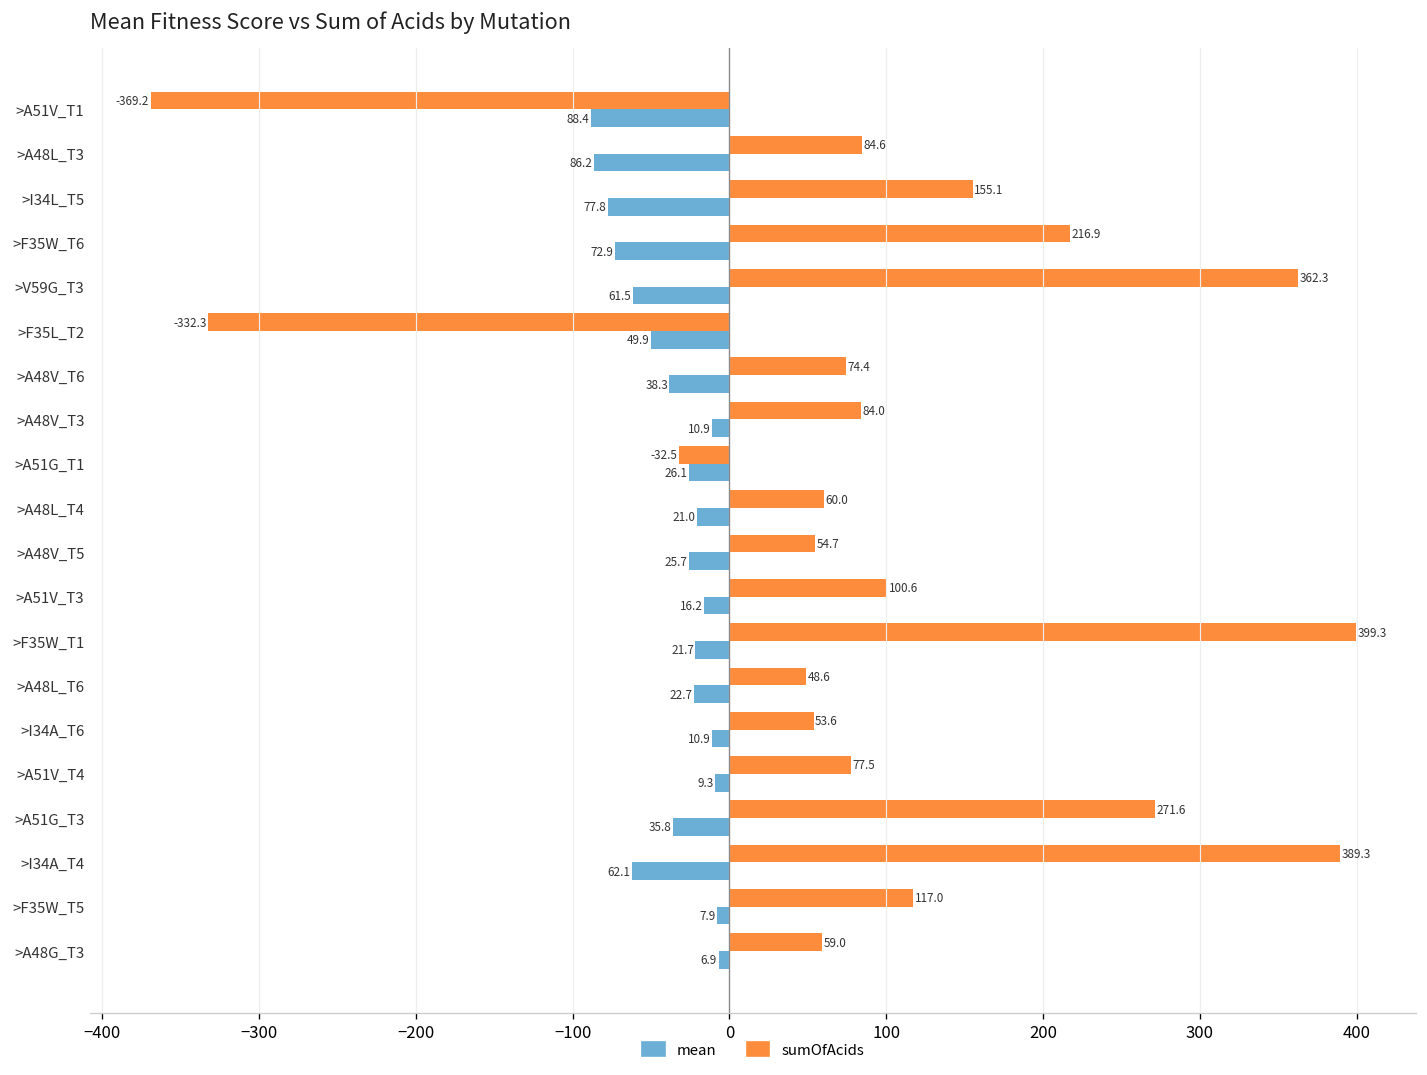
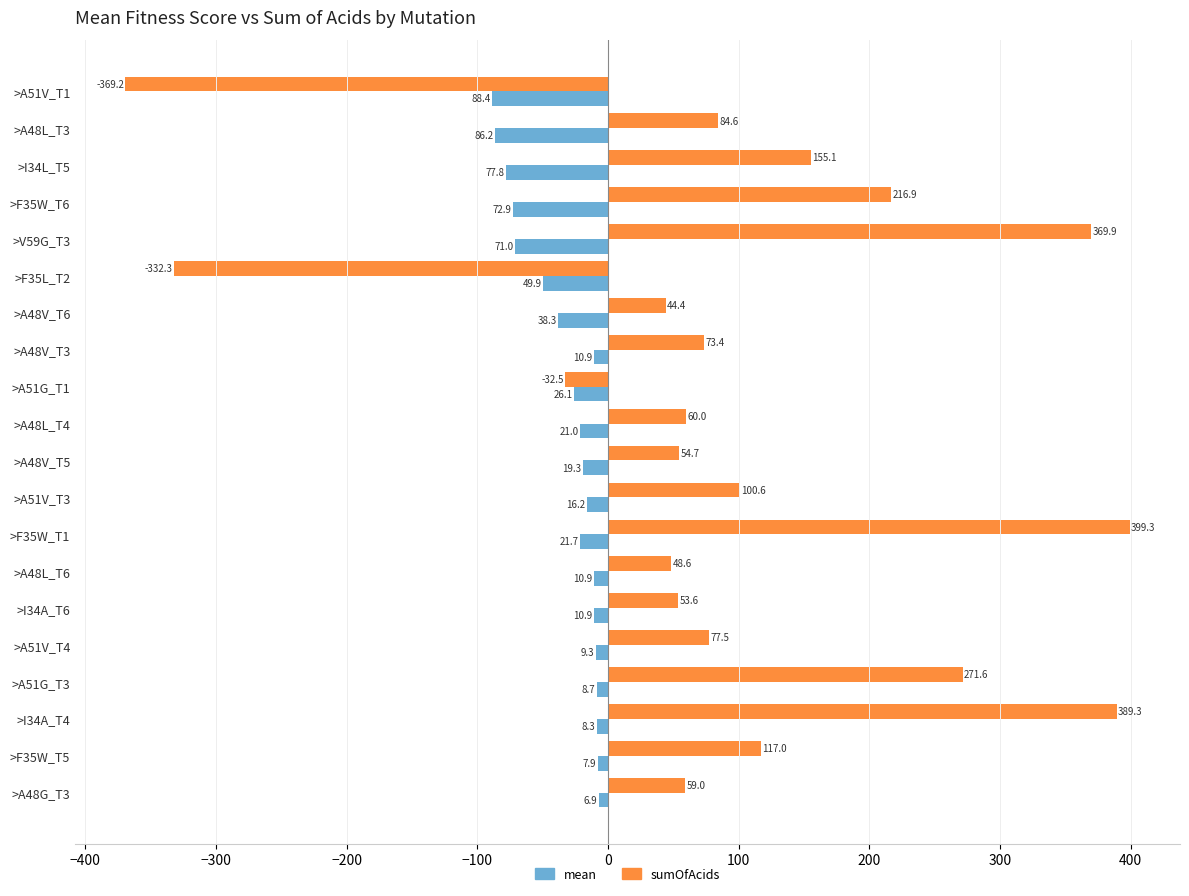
sumOfAcids, >V59G_T3: 362.3 -> 369.9
mean, >V59G_T3: 61.5 -> 71.0
sumOfAcids, >A48V_T6: 74.4 -> 44.4
sumOfAcids, >A48V_T3: 84.0 -> 73.4
mean, >A48V_T5: 25.7 -> 19.3
mean, >A48L_T6: 22.7 -> 10.9
mean, >A51G_T3: 35.8 -> 8.7
mean, >I34A_T4: 62.1 -> 8.3
